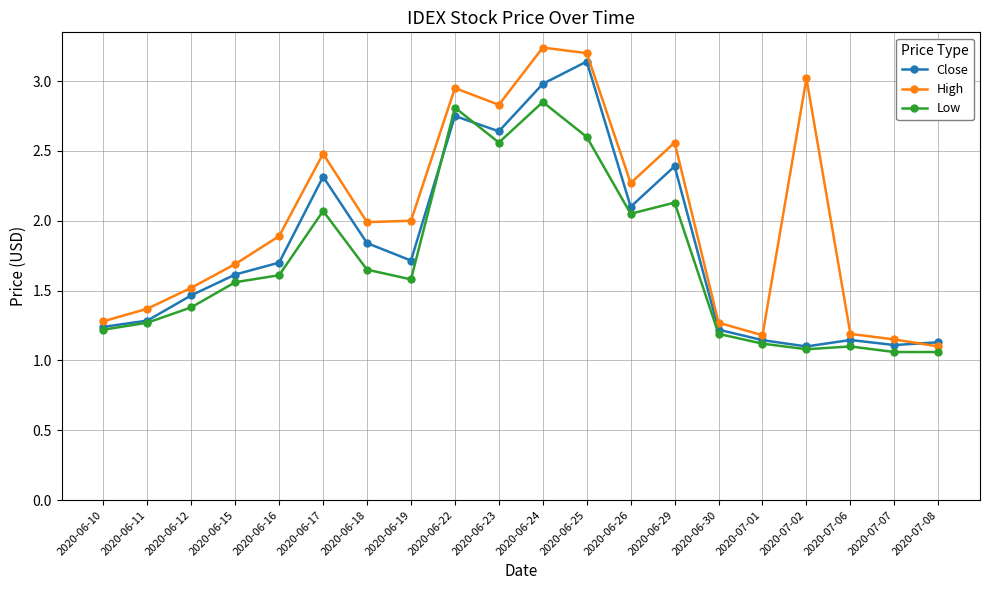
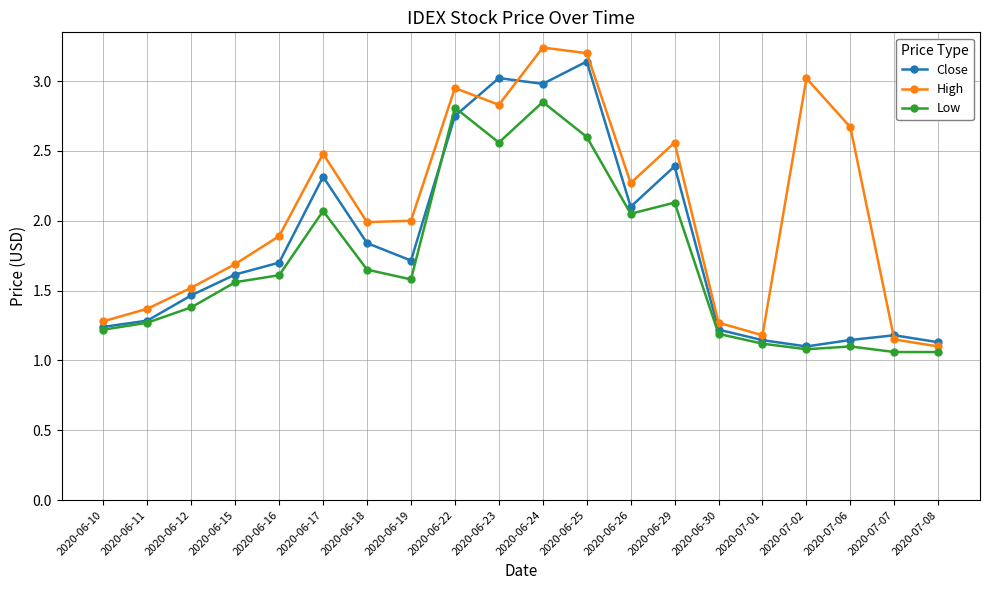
Close, 2020-06-23: 2.64 -> 3.02
High, 2020-07-06: 1.19 -> 2.67
Close, 2020-07-07: 1.11 -> 1.18
